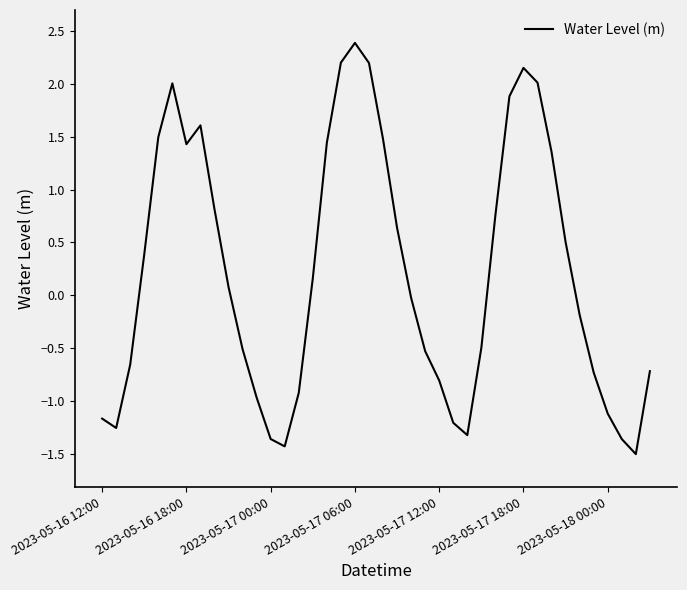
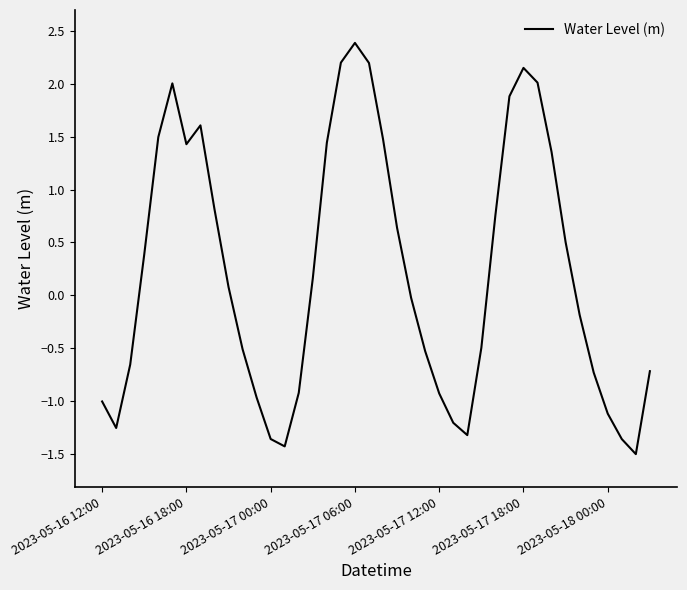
2023-05-16 12:00: -1.16 -> -1.00
2023-05-17 12:00: -0.80 -> -0.93
